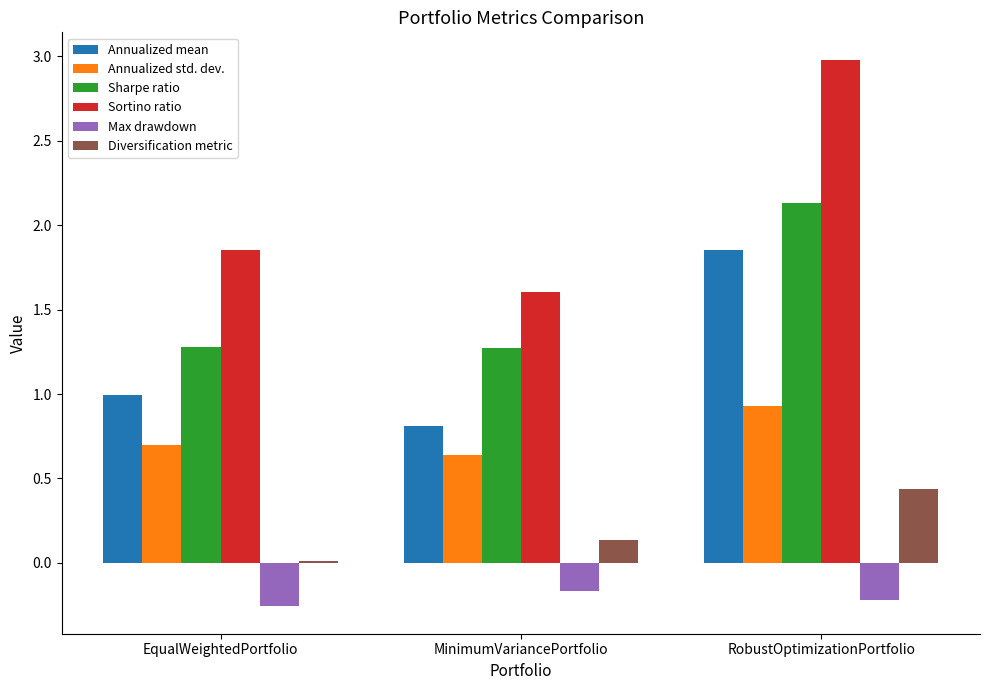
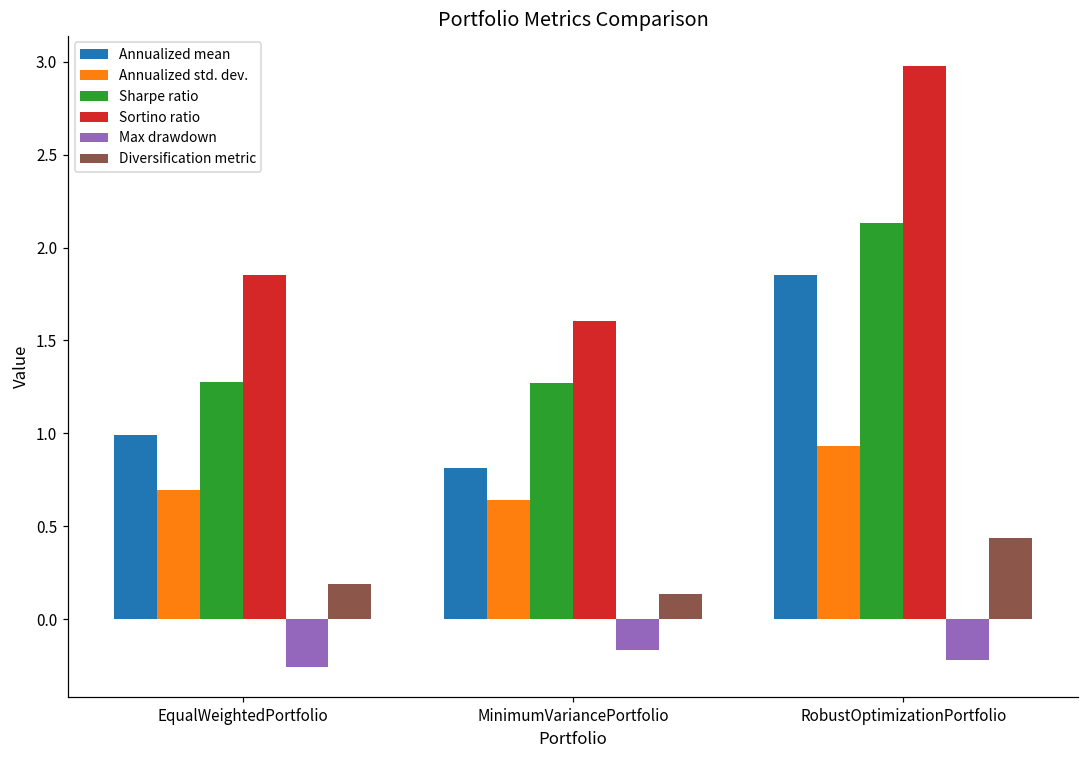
Diversification metric, EqualWeightedPortfolio: 0.01 -> 0.19
